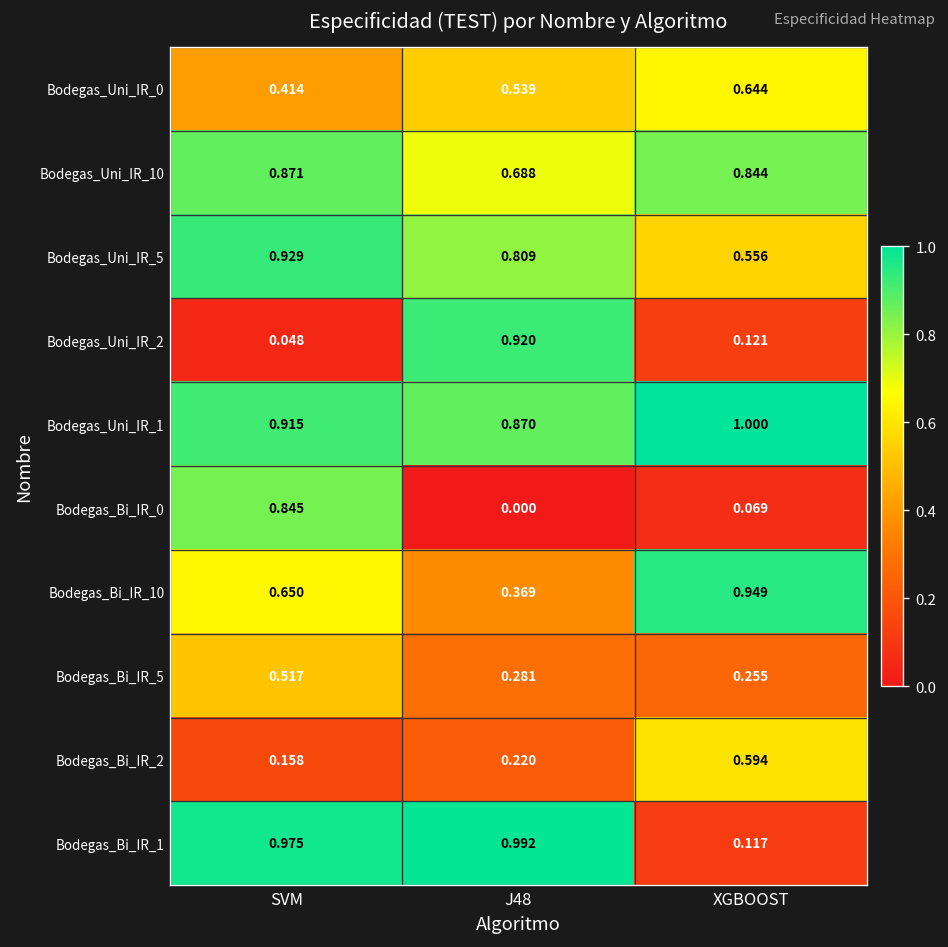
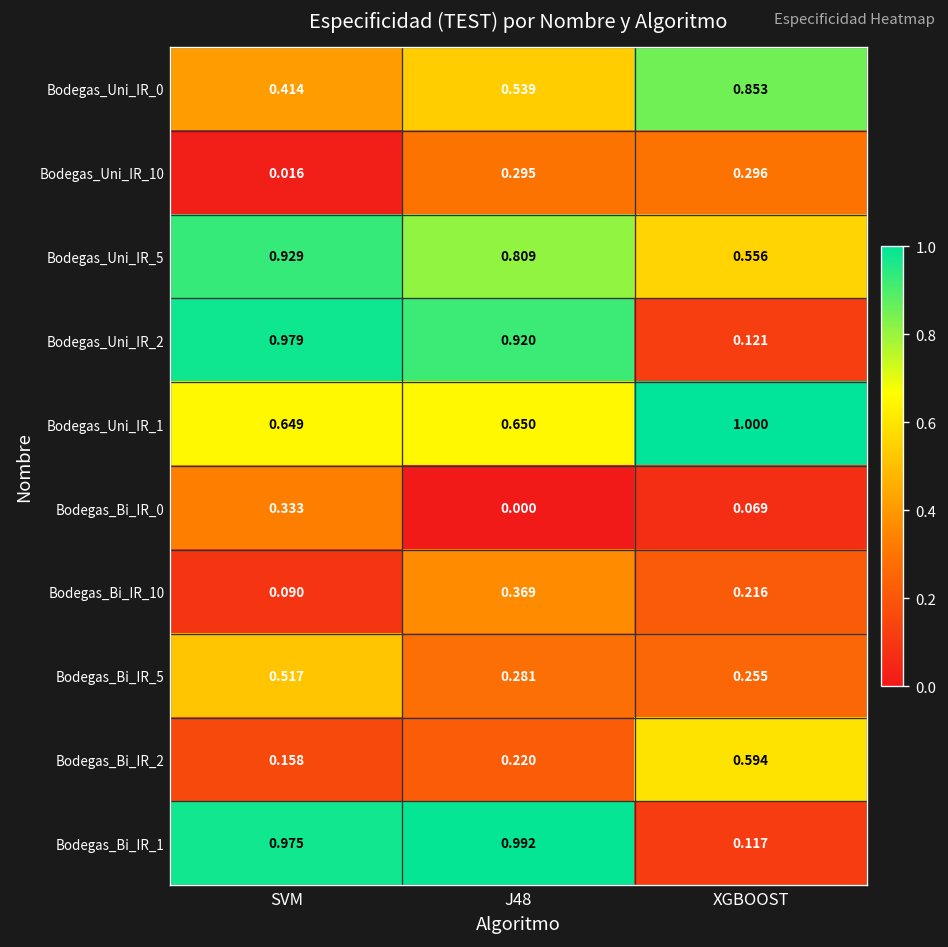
Bodegas_Uni_IR_0, XGBOOST: 0.644 -> 0.853
Bodegas_Uni_IR_10, SVM: 0.871 -> 0.016
Bodegas_Uni_IR_10, J48: 0.688 -> 0.295
Bodegas_Uni_IR_10, XGBOOST: 0.844 -> 0.296
Bodegas_Uni_IR_2, SVM: 0.048 -> 0.979
Bodegas_Uni_IR_1, SVM: 0.915 -> 0.649
Bodegas_Uni_IR_1, J48: 0.870 -> 0.650
Bodegas_Bi_IR_0, SVM: 0.845 -> 0.333
Bodegas_Bi_IR_10, SVM: 0.650 -> 0.090
Bodegas_Bi_IR_10, XGBOOST: 0.949 -> 0.216
